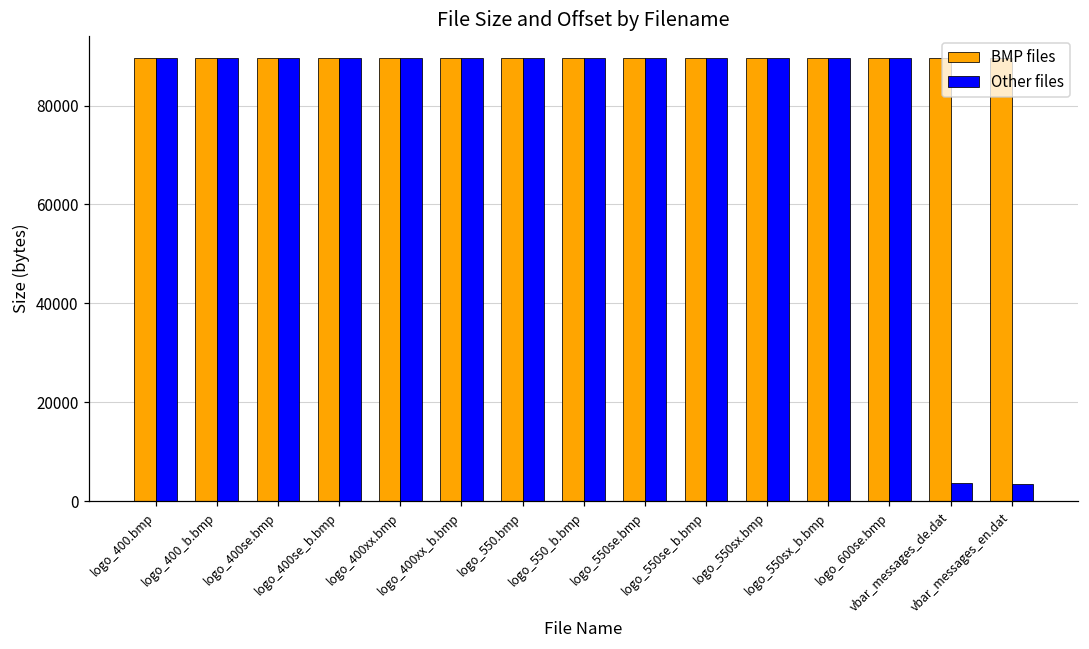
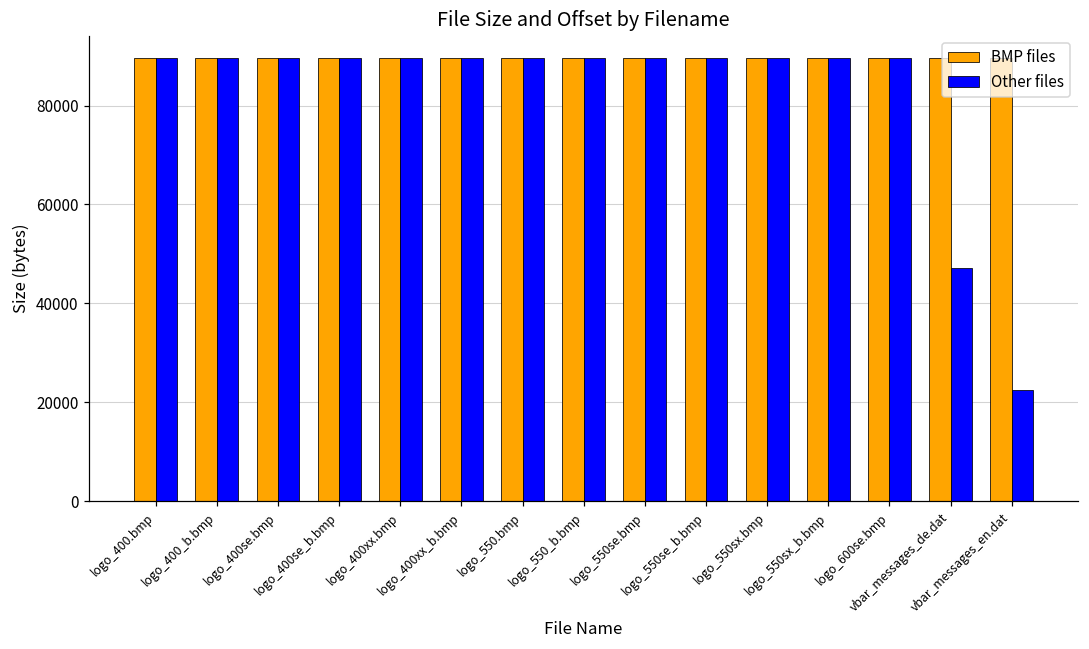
Other files, vbar_messages_de.dat: 4000 -> 47000
Other files, vbar_messages_en.dat: 3000 -> 23000
